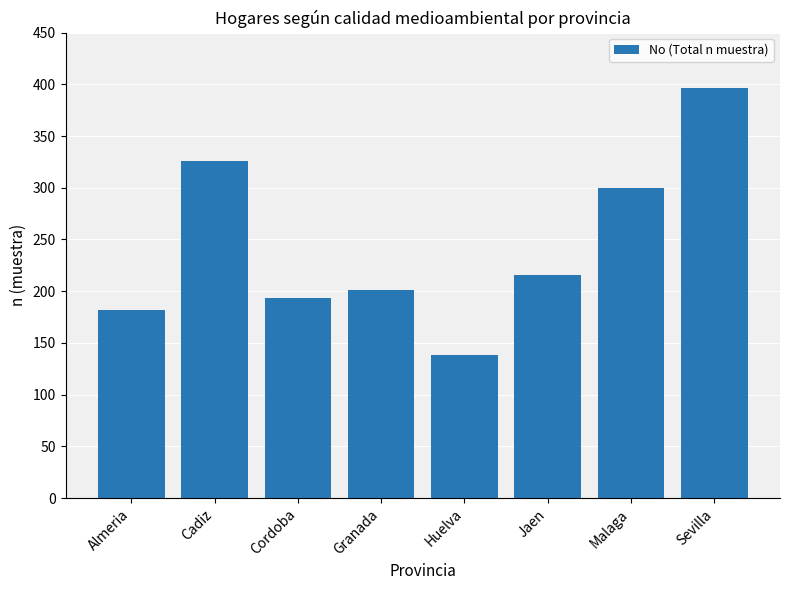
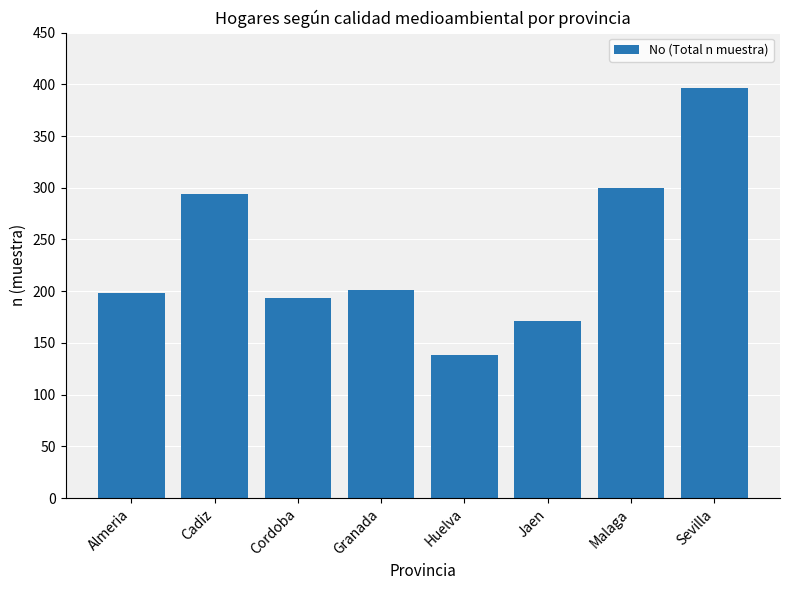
Almeria: 182 -> 198
Cadiz: 326 -> 294
Jaen: 216 -> 171
